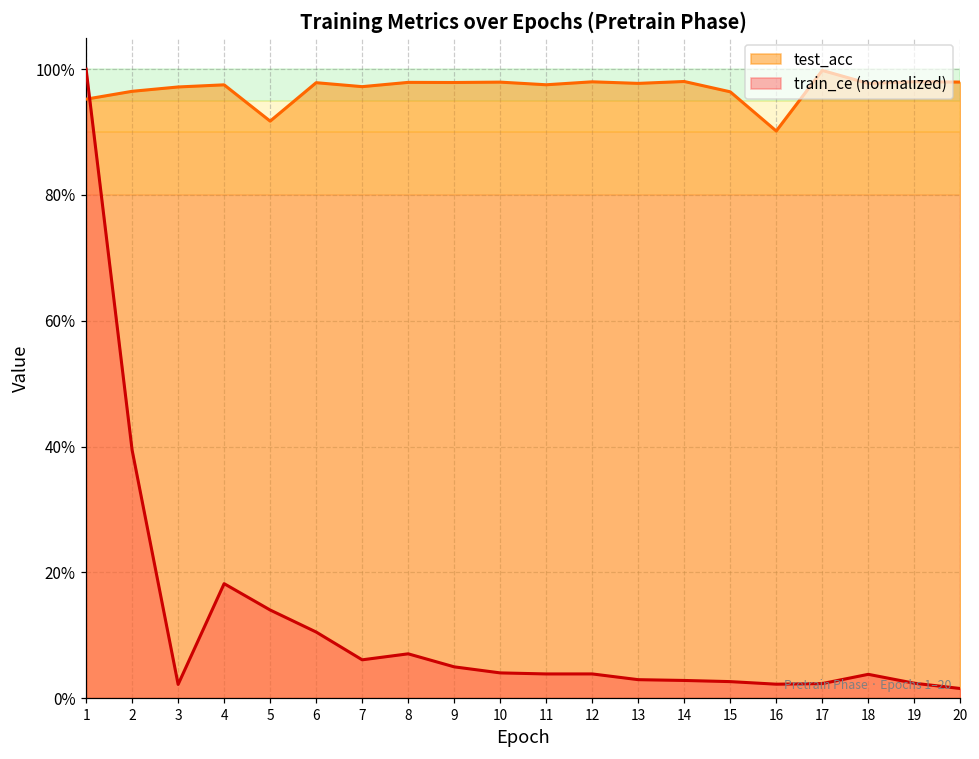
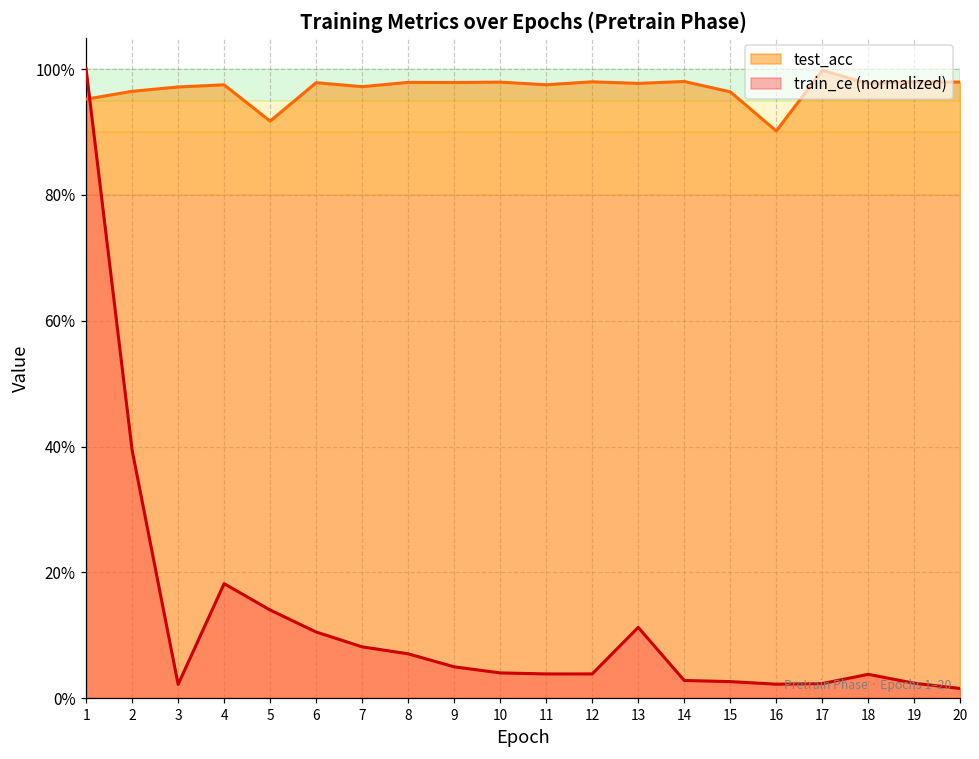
train_ce (normalized), 7: 6% -> 8%
train_ce (normalized), 13: 3% -> 11%
